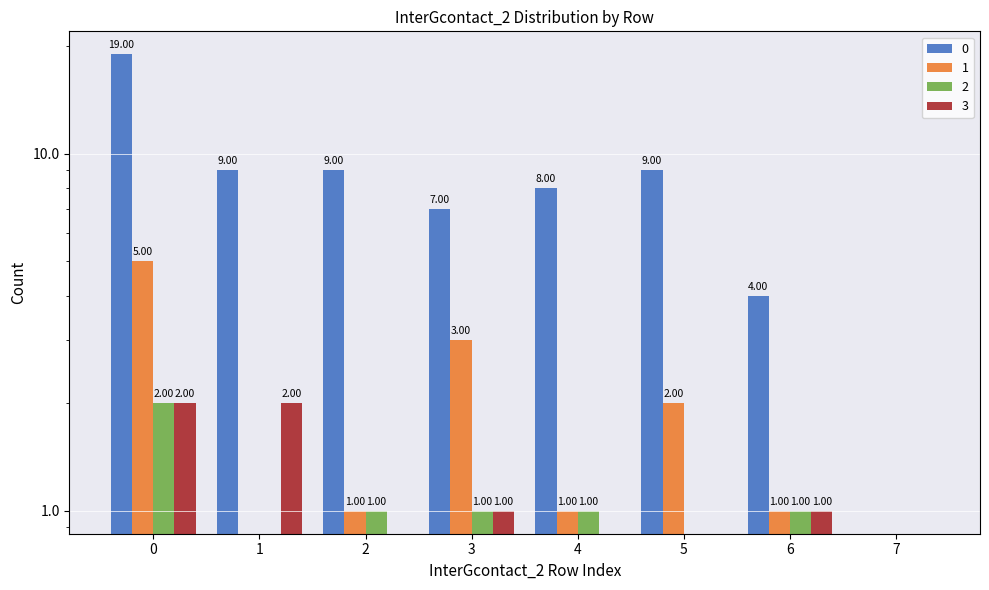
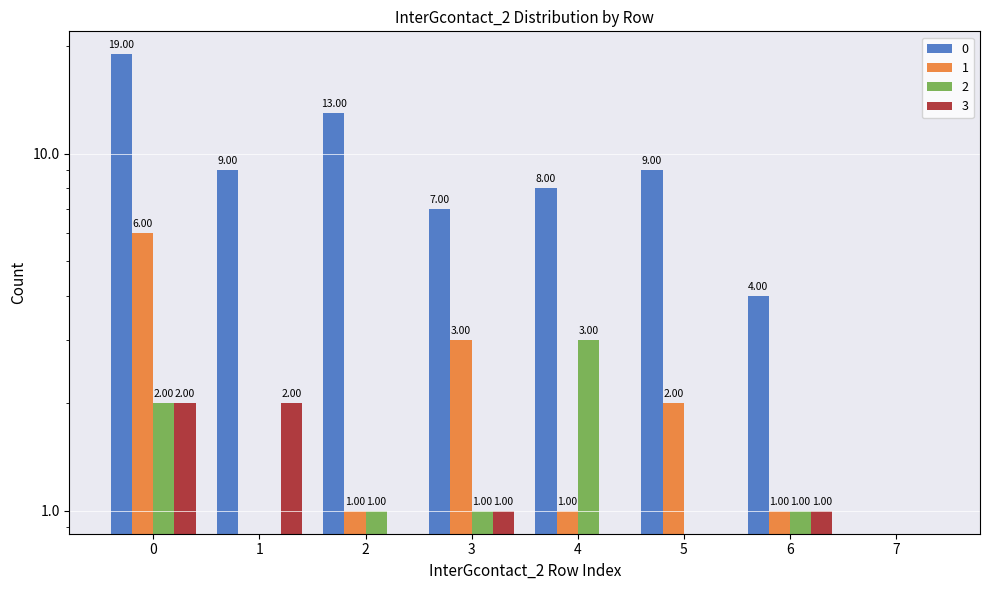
1, 0: 5.00 -> 6.00
0, 2: 9.00 -> 13.00
2, 4: 1.00 -> 3.00
